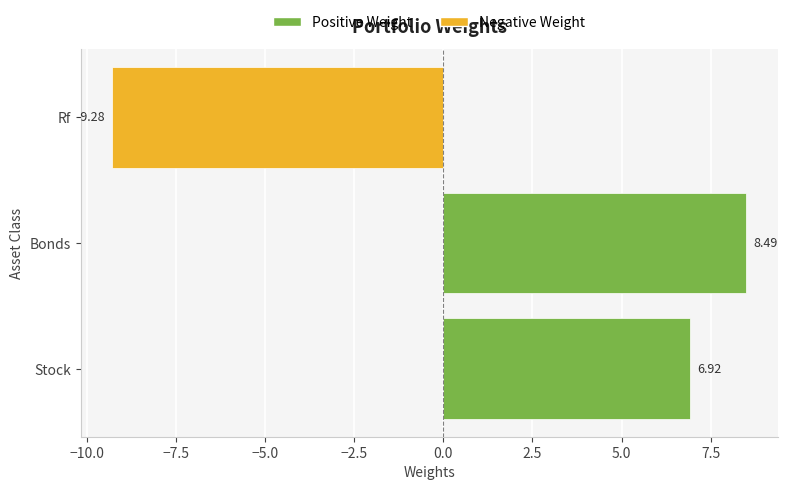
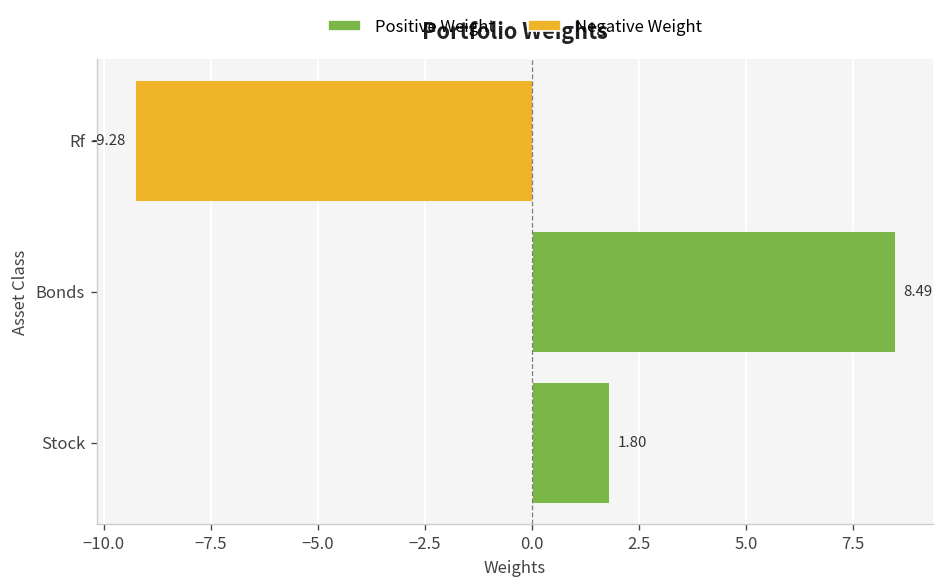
Stock: 6.92 -> 1.80
